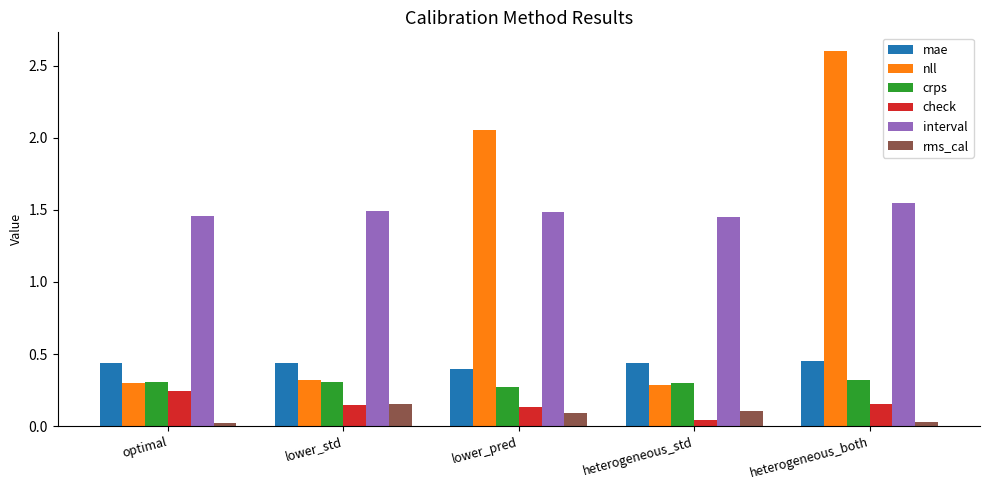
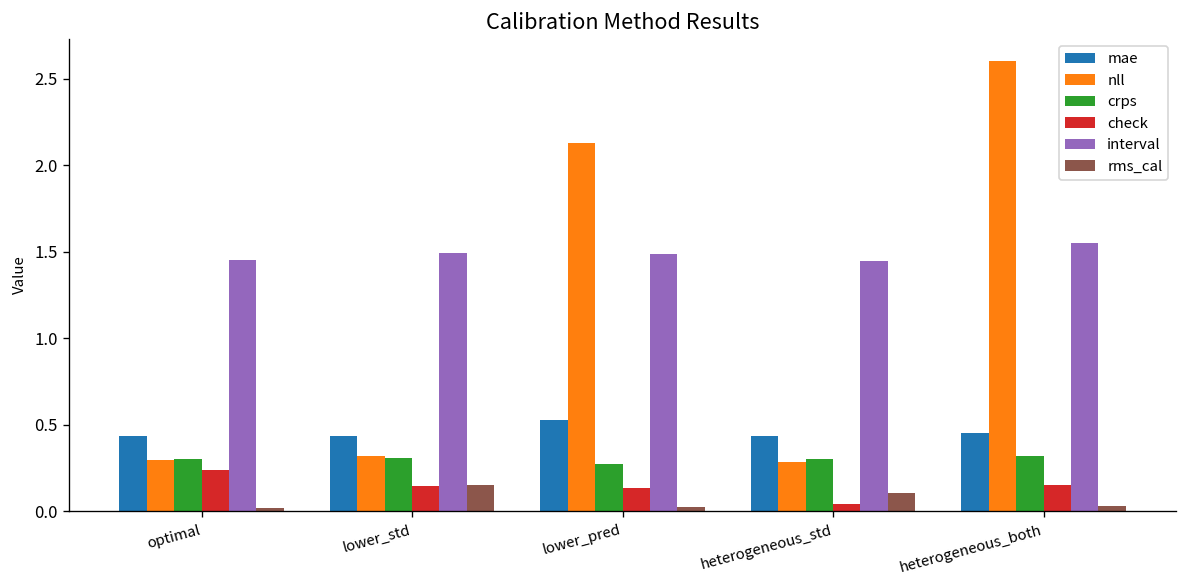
mae, lower_pred: 0.40 -> 0.53
nll, lower_pred: 2.05 -> 2.13
rms_cal, lower_pred: 0.09 -> 0.02
